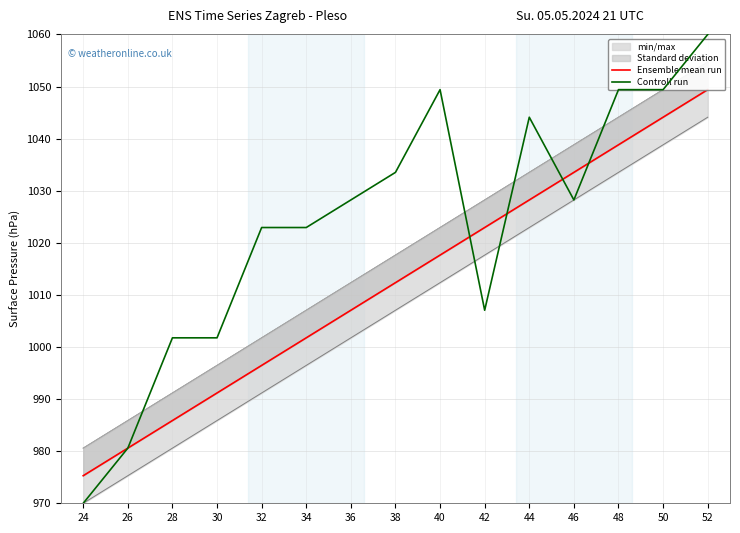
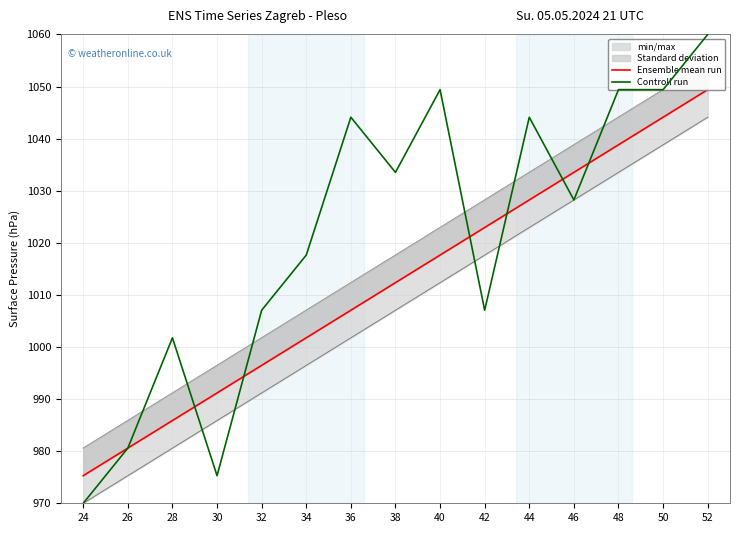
Controll run, 30: 1002 -> 975
Controll run, 32: 1023 -> 1007
Controll run, 34: 1023 -> 1018
Controll run, 36: 1028 -> 1044
